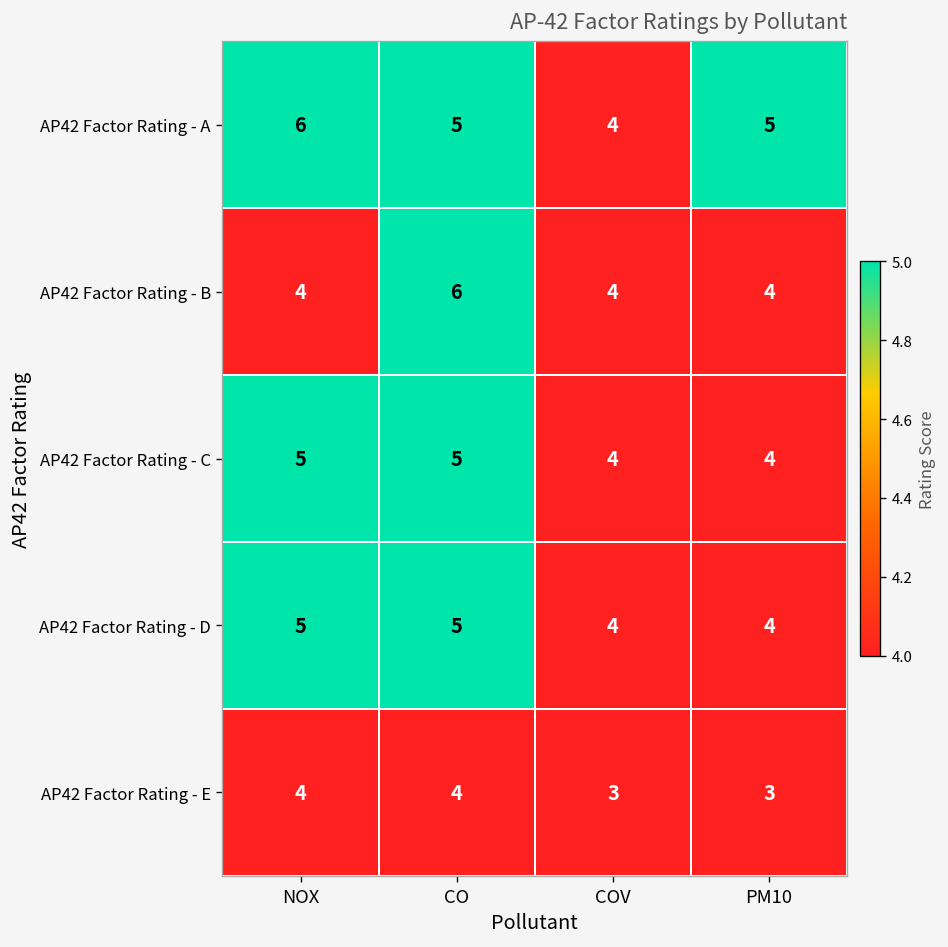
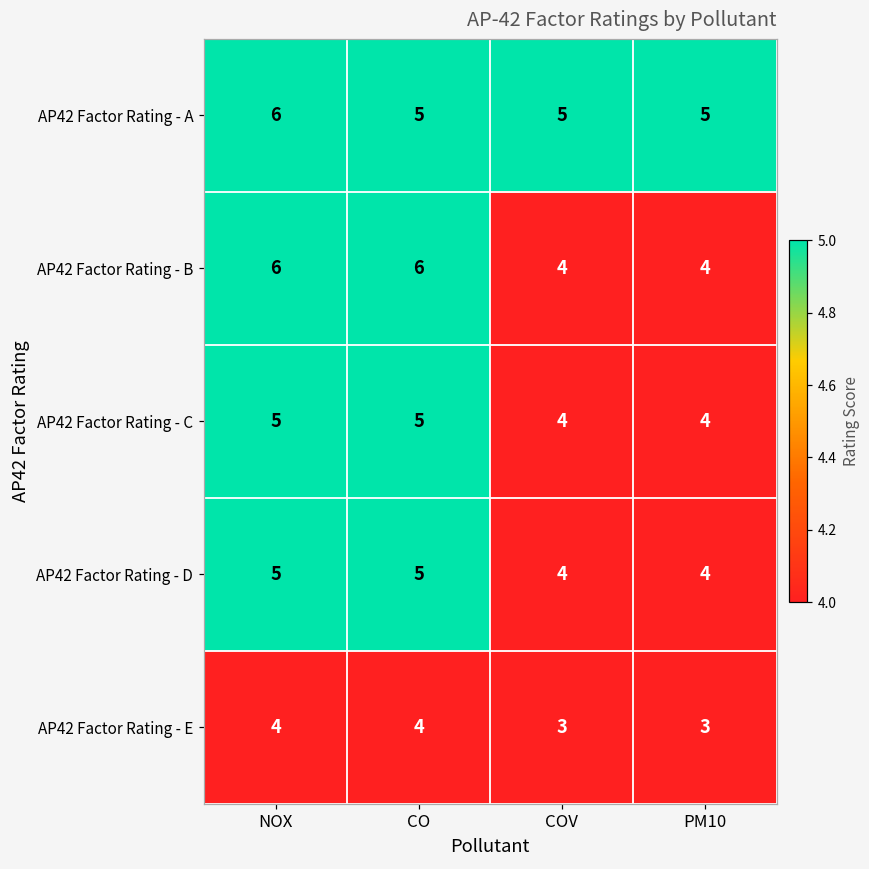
AP42 Factor Rating - A, COV: 4 -> 5
AP42 Factor Rating - B, NOX: 4 -> 6
